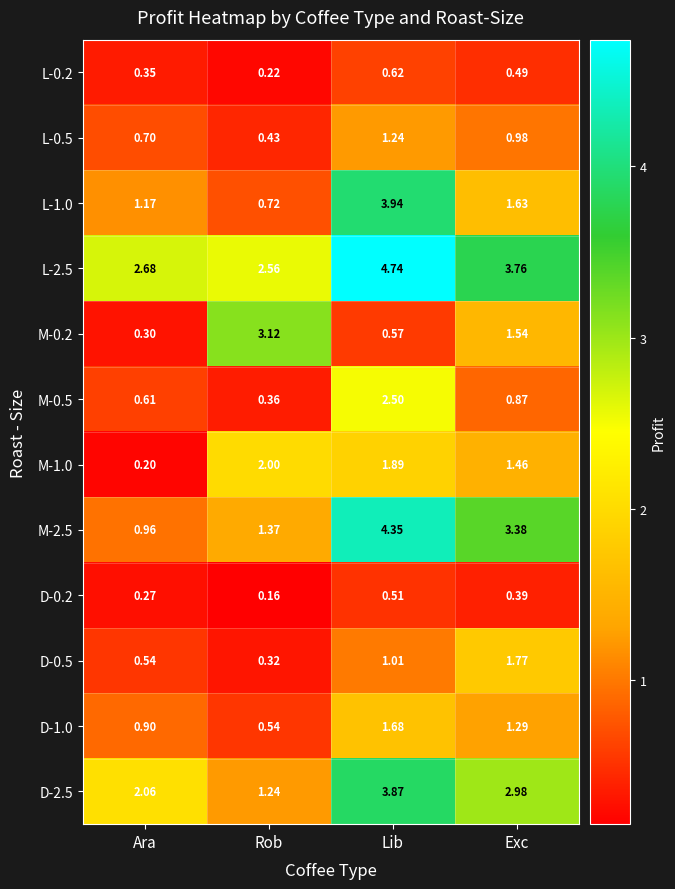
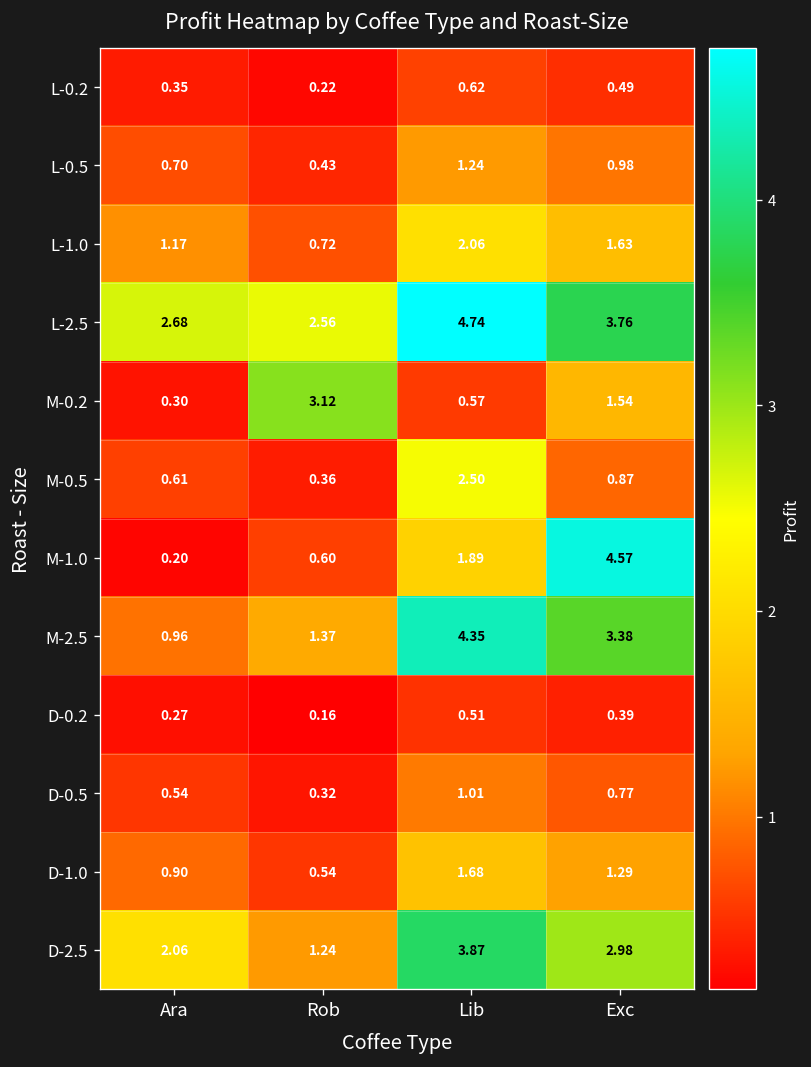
L-1.0, Lib: 3.94 -> 2.06
M-1.0, Rob: 2.00 -> 0.60
M-1.0, Exc: 1.46 -> 4.57
D-0.5, Exc: 1.77 -> 0.77
